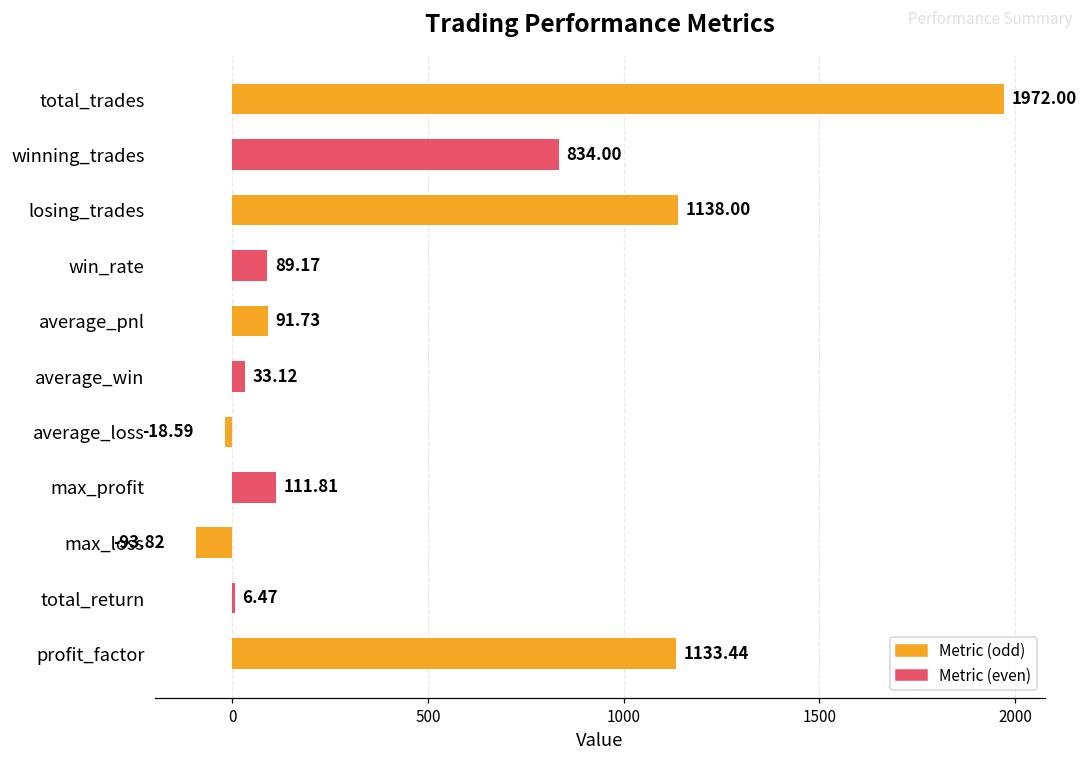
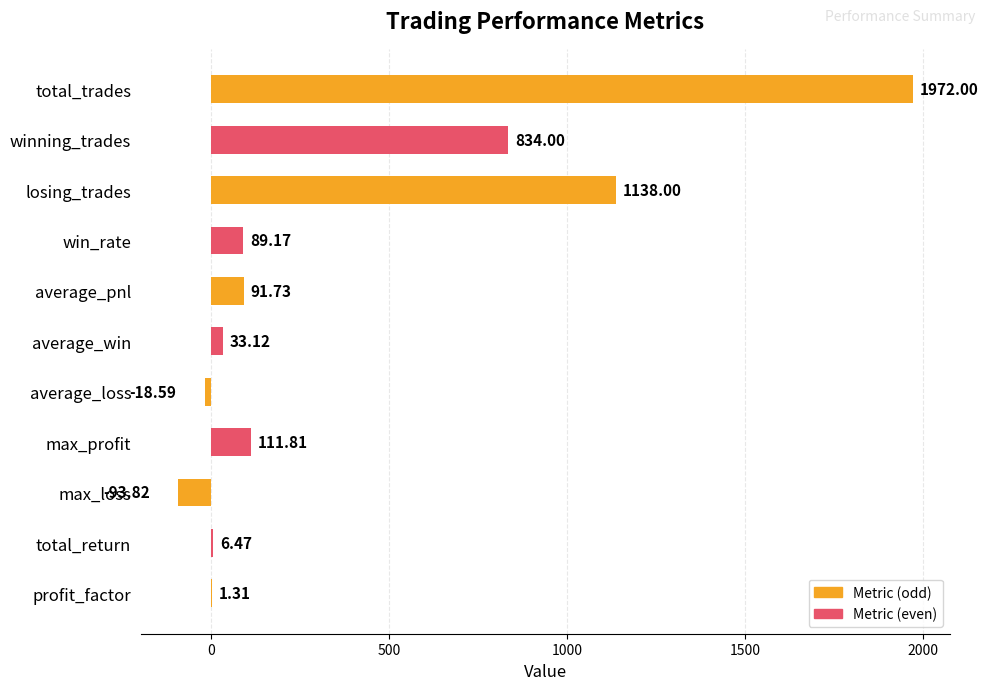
profit_factor: 1133.44 -> 1.31
